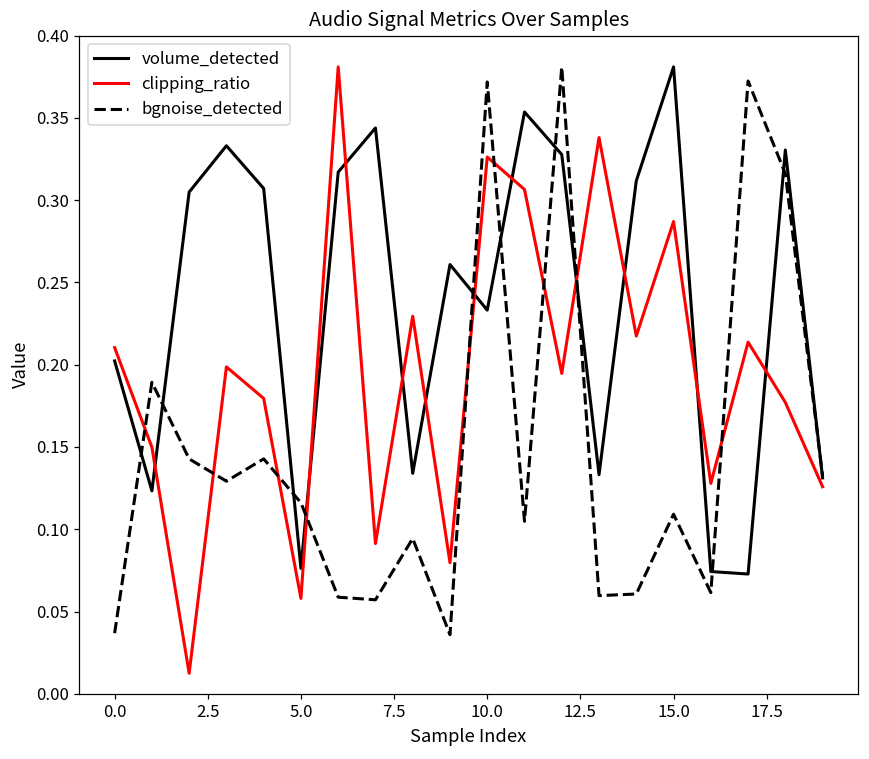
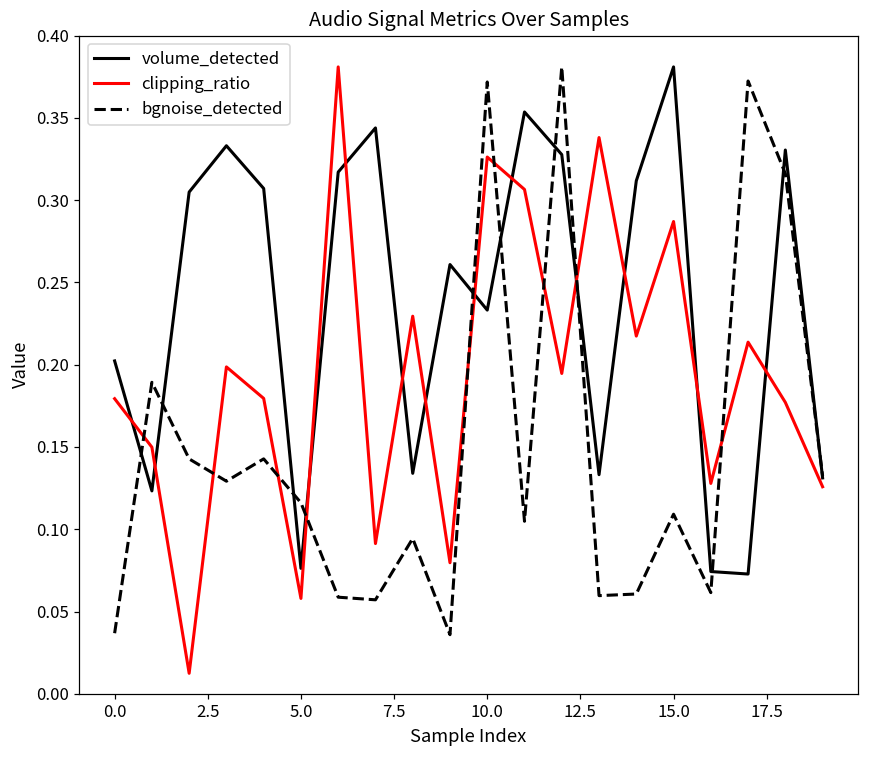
clipping_ratio, 0.0: 0.210 -> 0.179
